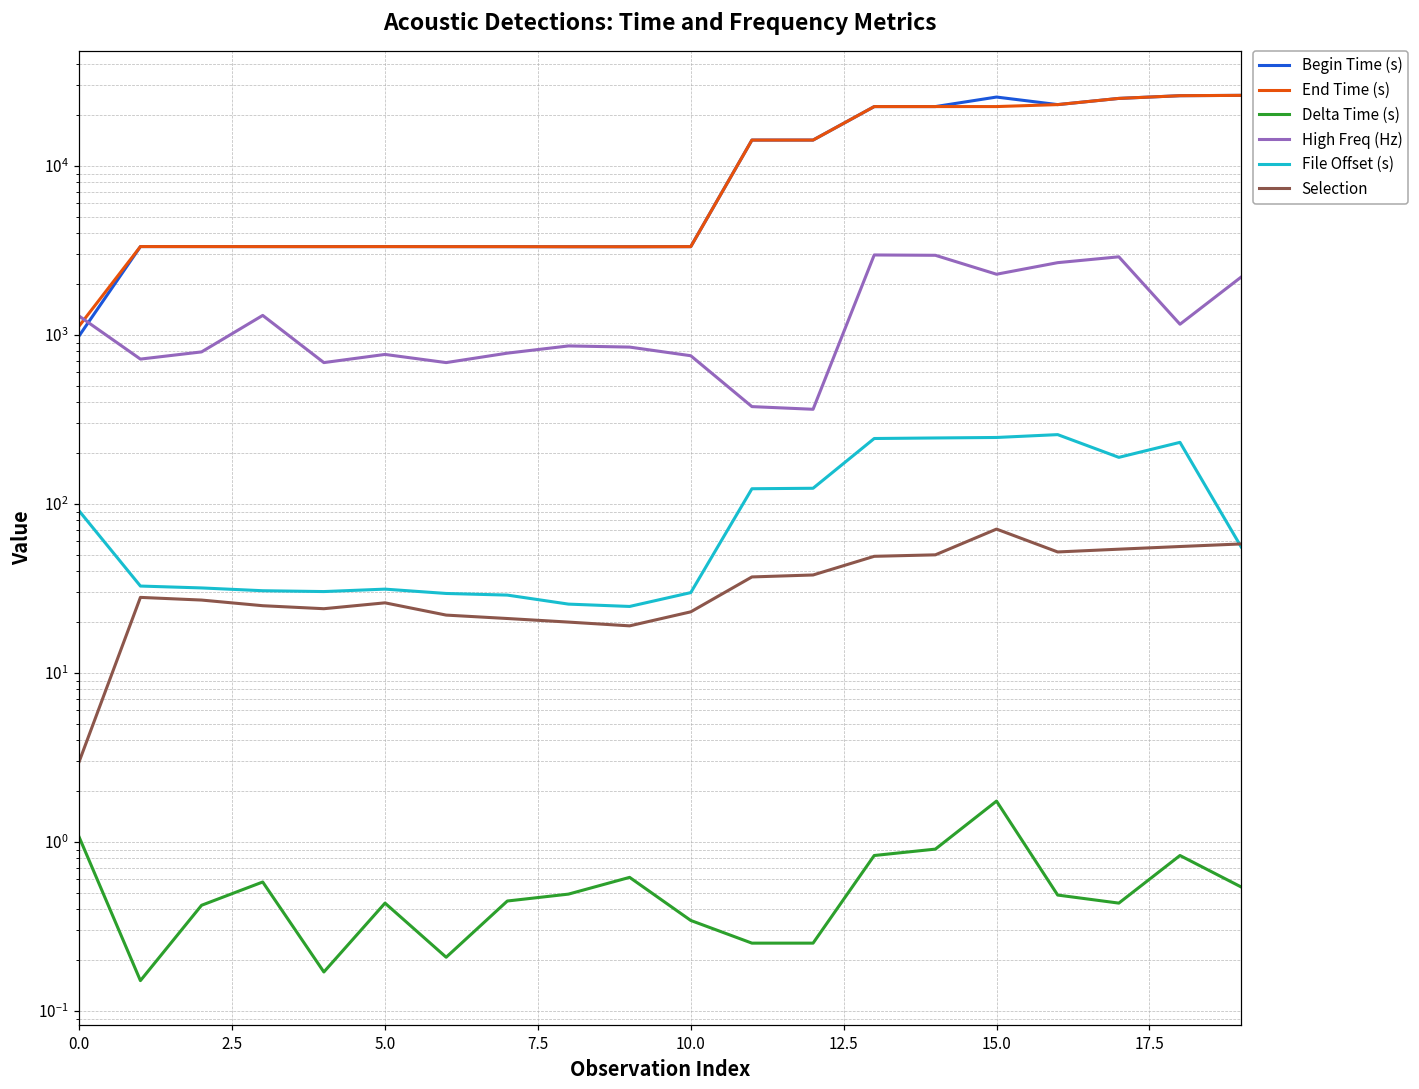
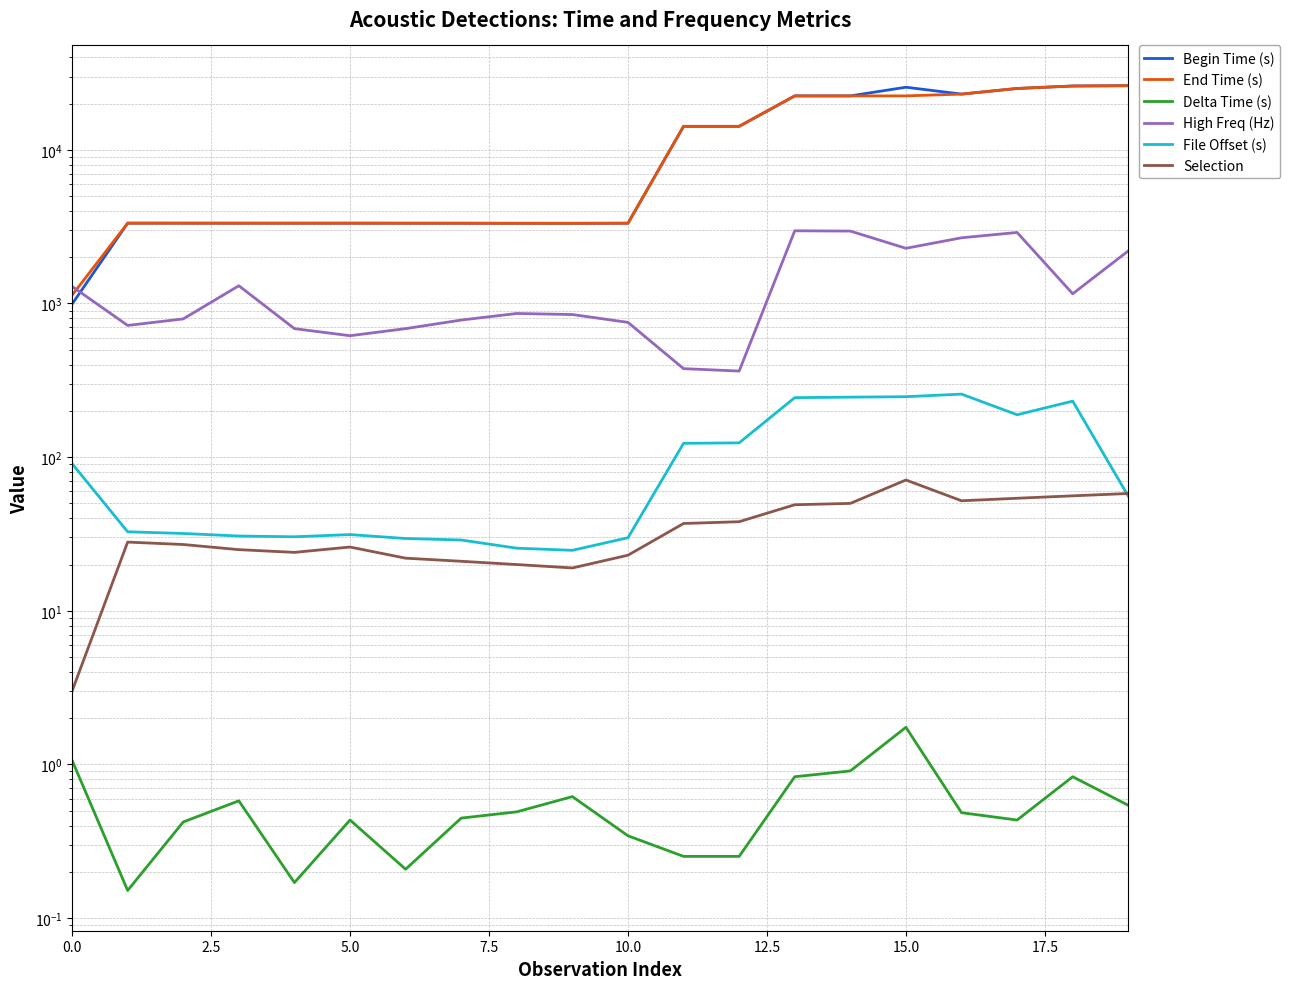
High Freq (Hz), 5.0: 800 -> 620
